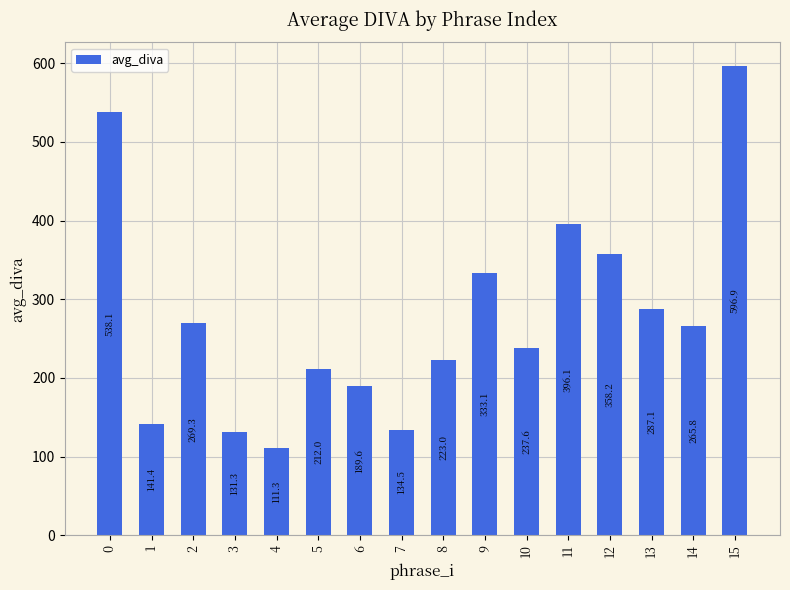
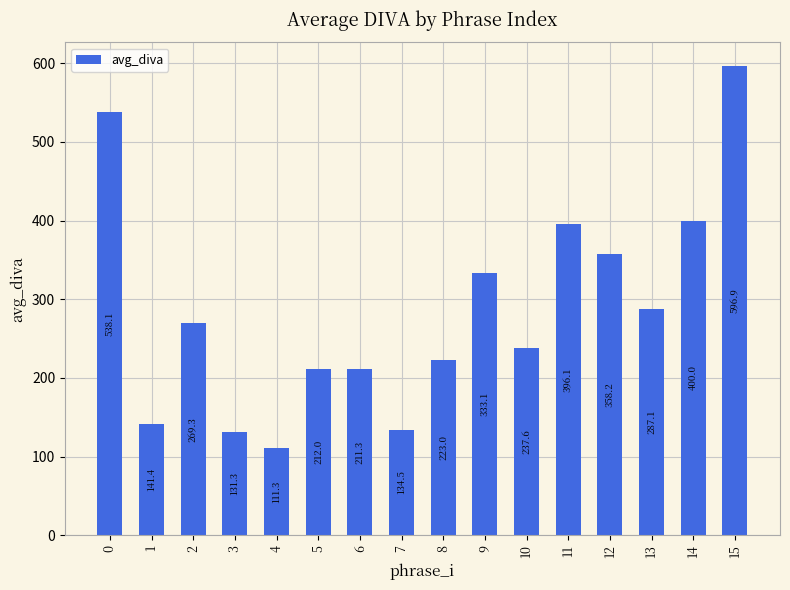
6: 189.6 -> 211.3
14: 265.8 -> 400.0
